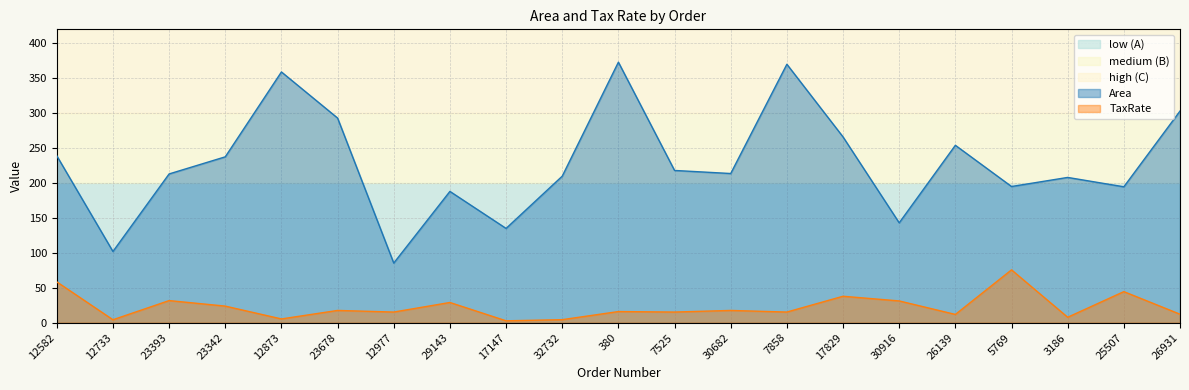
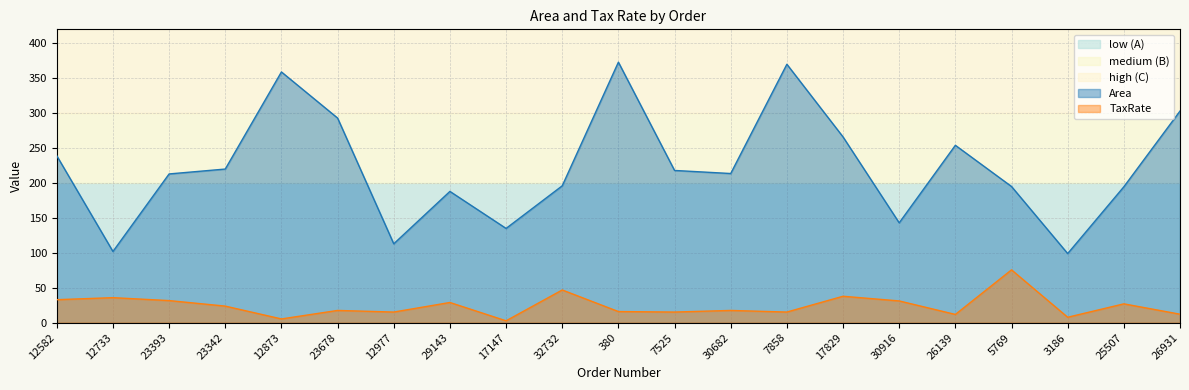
TaxRate, 12582: 60 -> 30
TaxRate, 12733: 0 -> 40
Area, 23342: 240 -> 220
Area, 12977: 90 -> 110
Area, 32732: 210 -> 200
TaxRate, 32732: 0 -> 50
Area, 3186: 210 -> 100
TaxRate, 25507: 40 -> 30
